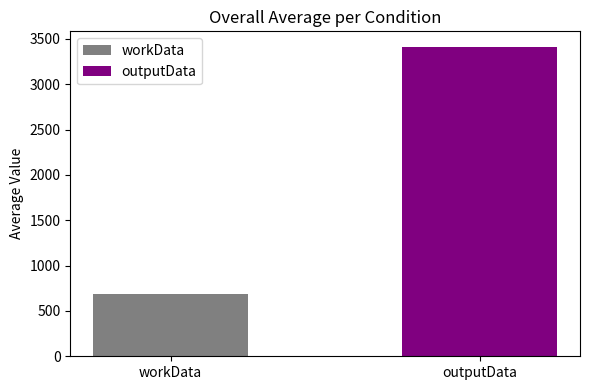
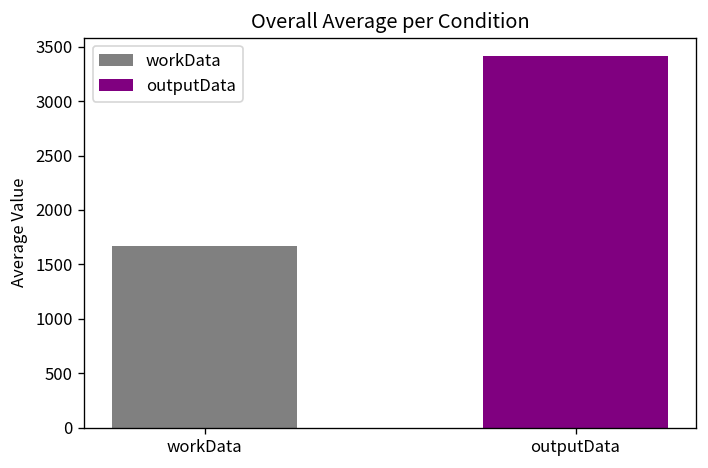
workData: 700 -> 1700
